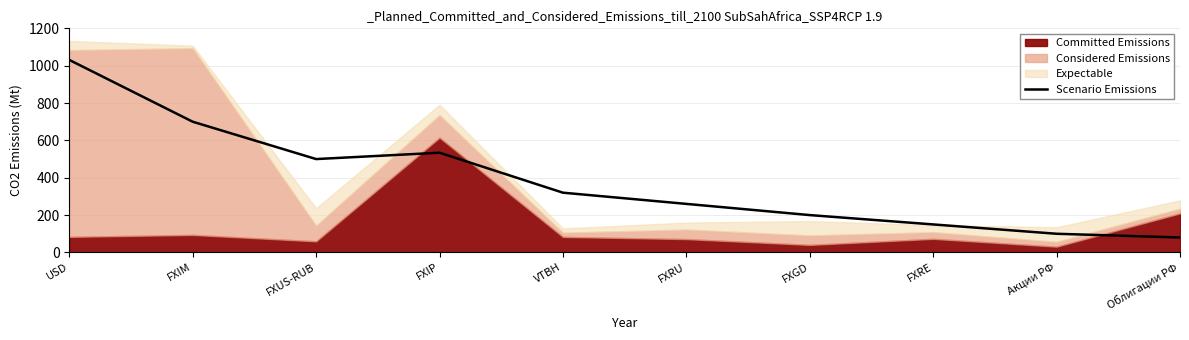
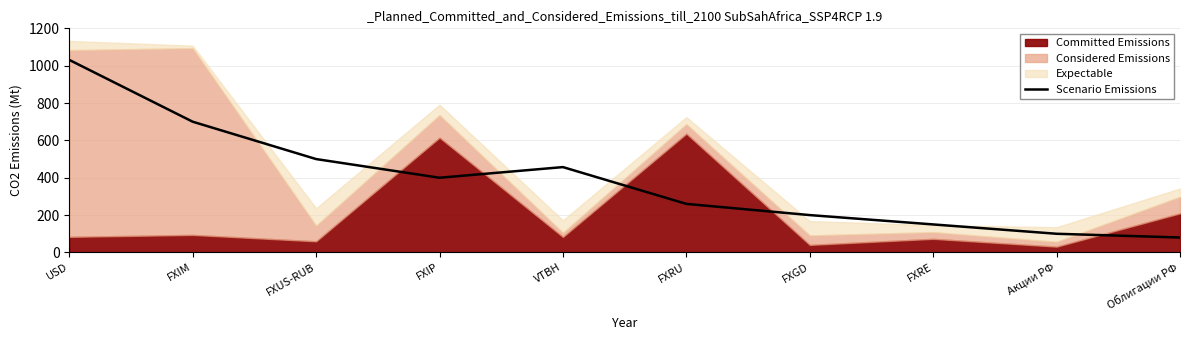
Scenario Emissions, FXIP: 530 -> 400
Scenario Emissions, VTBH: 320 -> 460
Expectable, VTBH: 20 -> 70
Committed Emissions, FXRU: 70 -> 640
Considered Emissions, Облигации РФ: 30 -> 90
